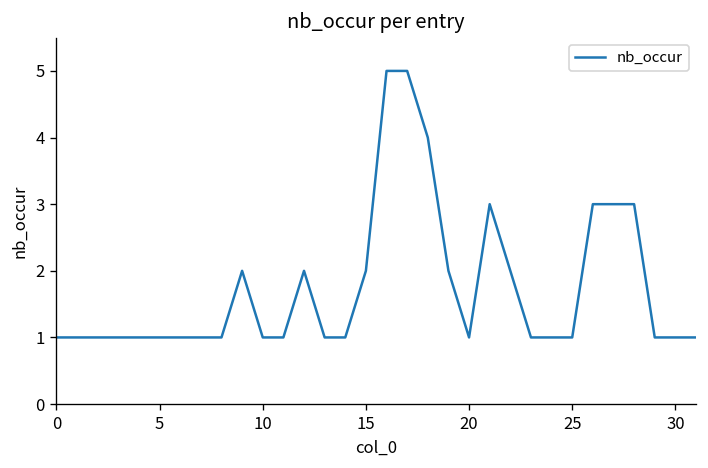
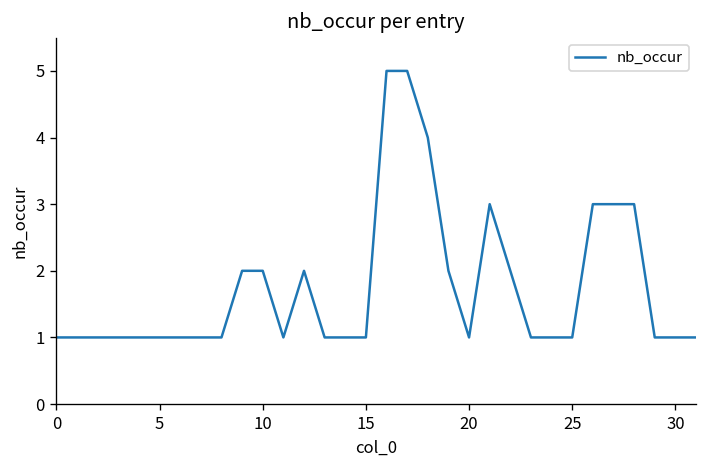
10: 1 -> 2
15: 2 -> 1
